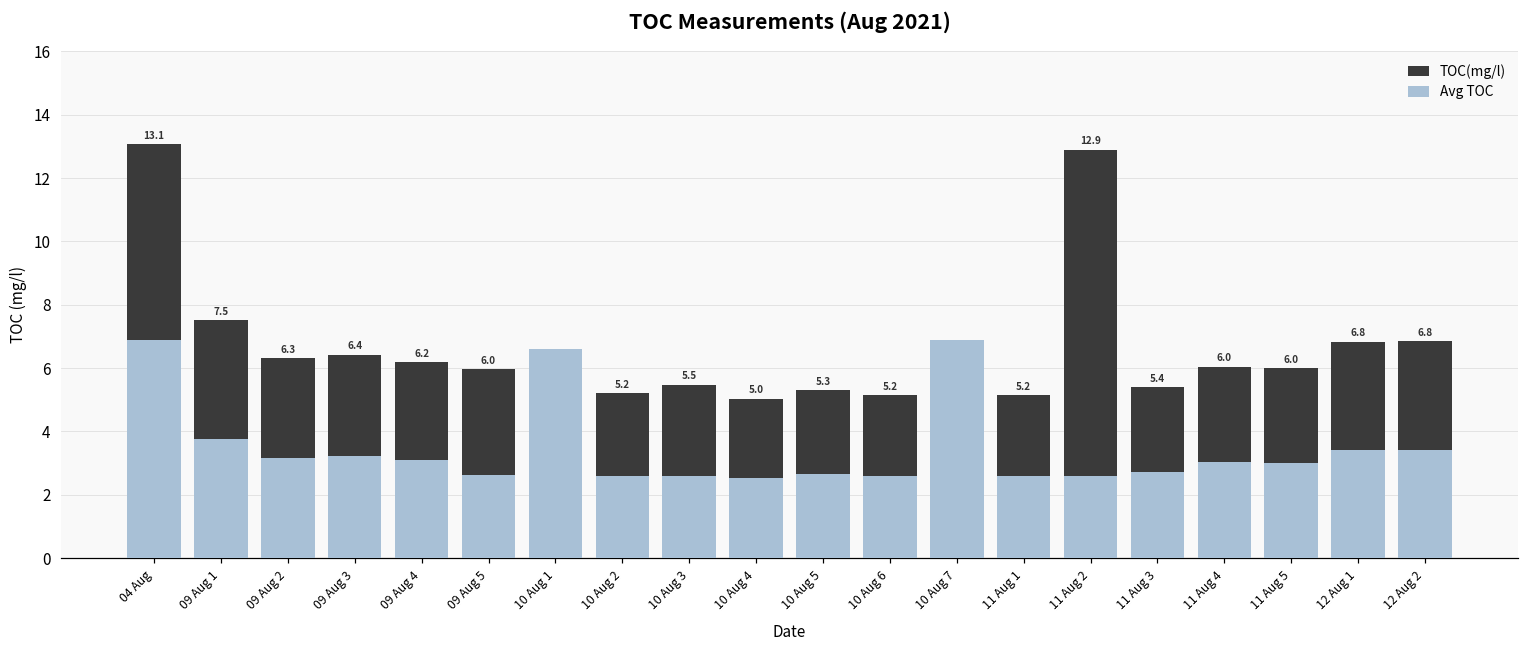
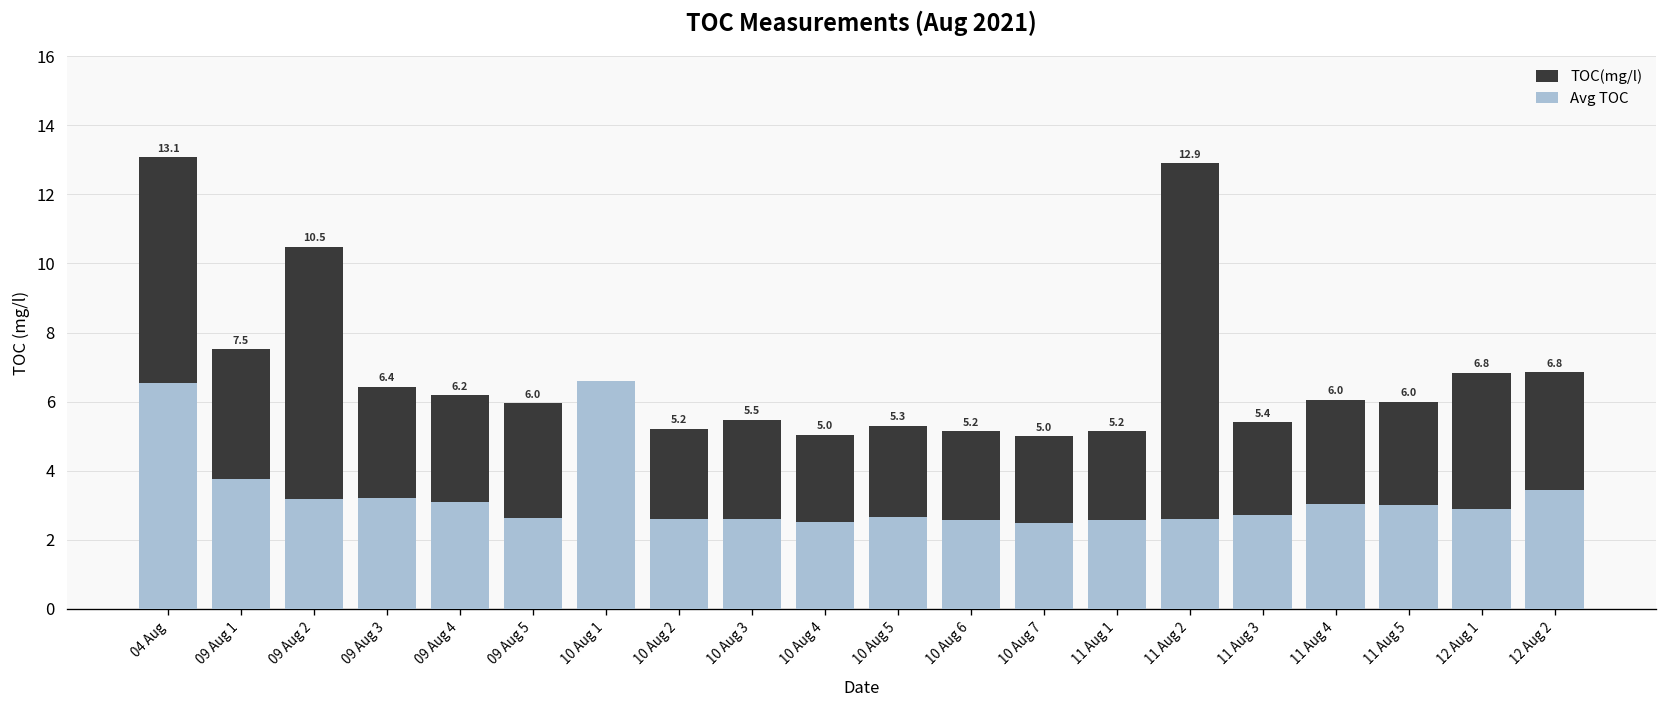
Avg TOC, 04 Aug: 6.9 -> 6.5
TOC(mg/l), 09 Aug 2: 6.3 -> 10.5
Avg TOC, 10 Aug 7: 6.9 -> 2.5
Avg TOC, 12 Aug 1: 3.4 -> 2.9
